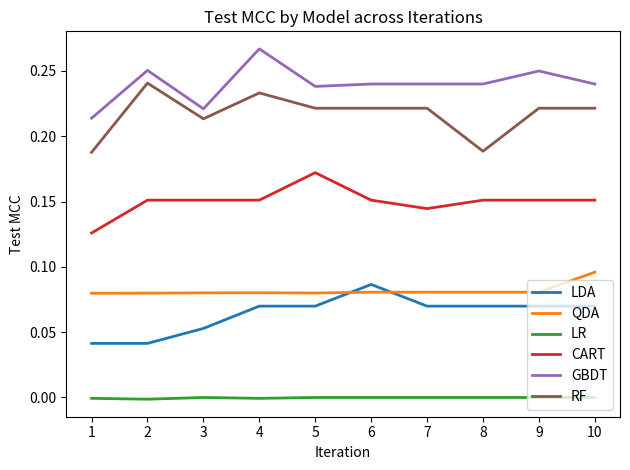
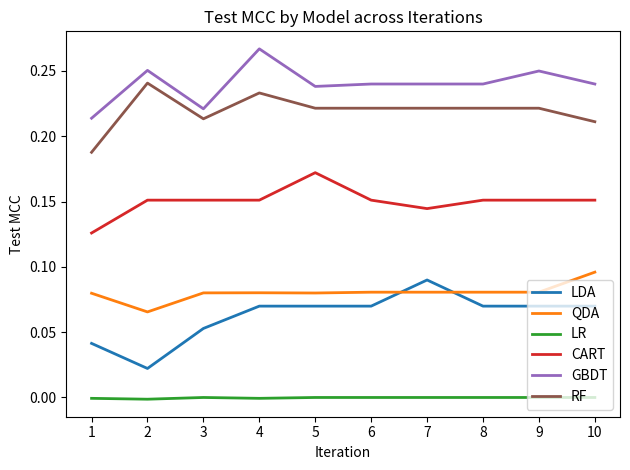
LDA, 2: 0.041 -> 0.022
QDA, 2: 0.080 -> 0.066
LDA, 6: 0.087 -> 0.070
LDA, 7: 0.070 -> 0.090
RF, 8: 0.189 -> 0.221
RF, 10: 0.221 -> 0.211
